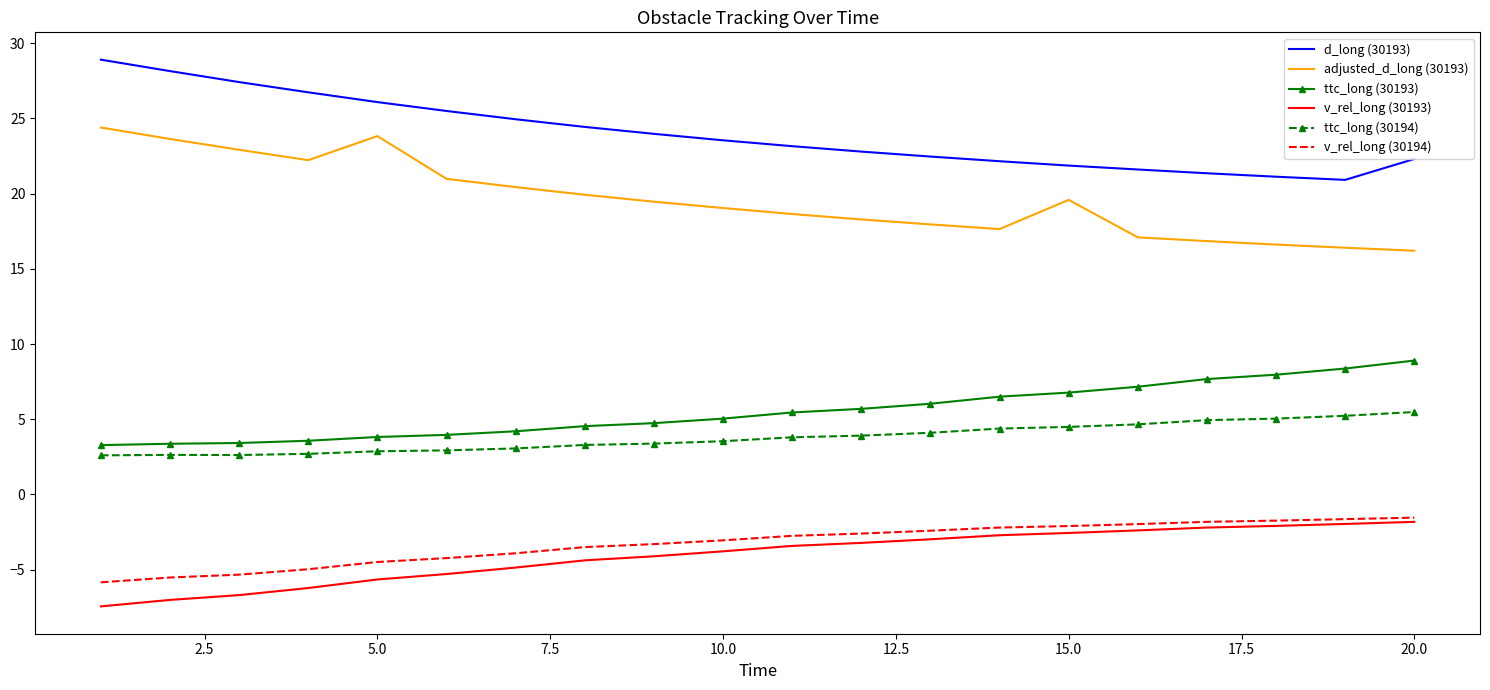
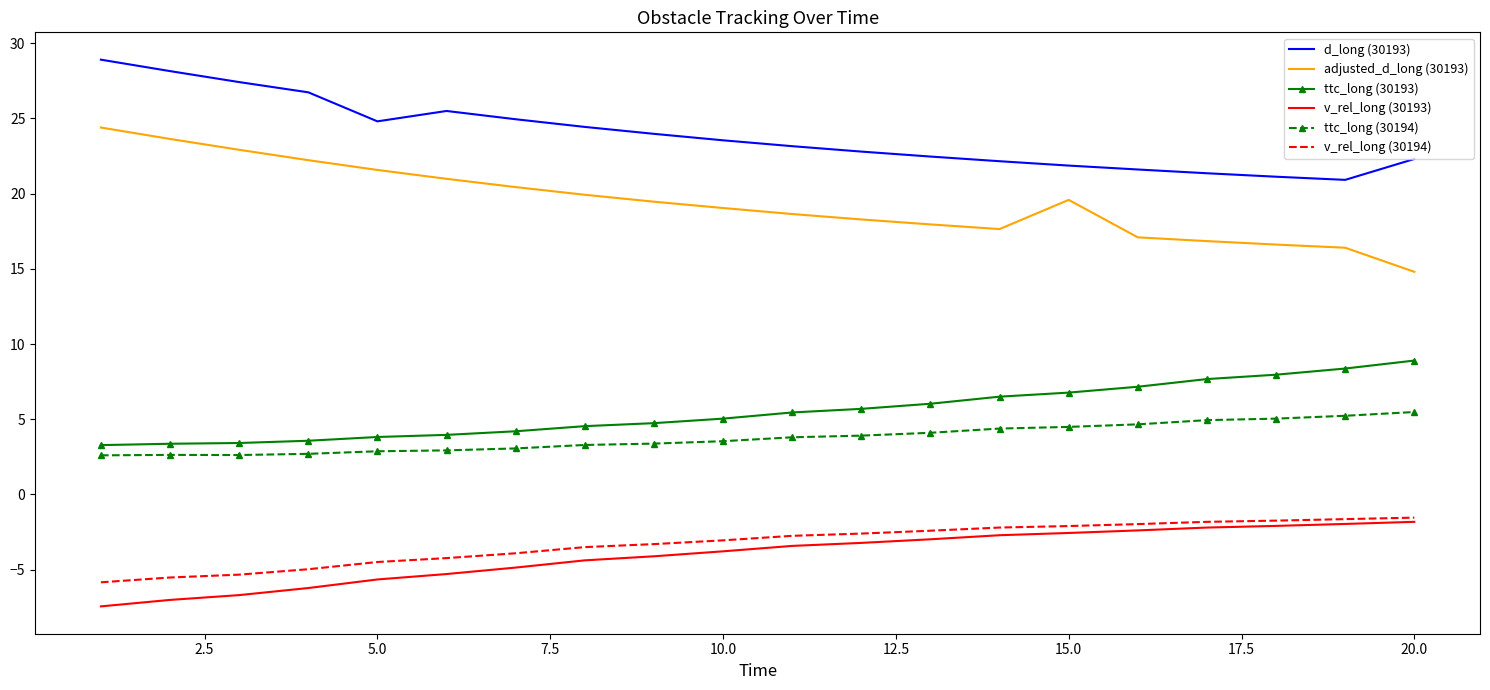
d_long (30193), 5.0: 26.1 -> 24.8
adjusted_d_long (30193), 5.0: 23.8 -> 21.6
adjusted_d_long (30193), 20.0: 16.2 -> 14.8
